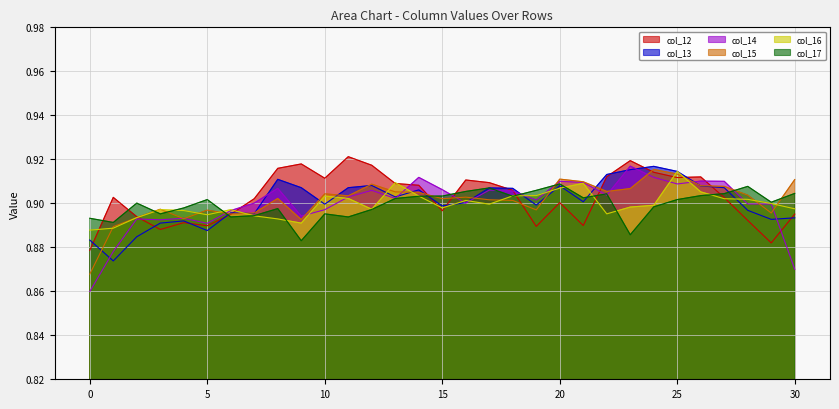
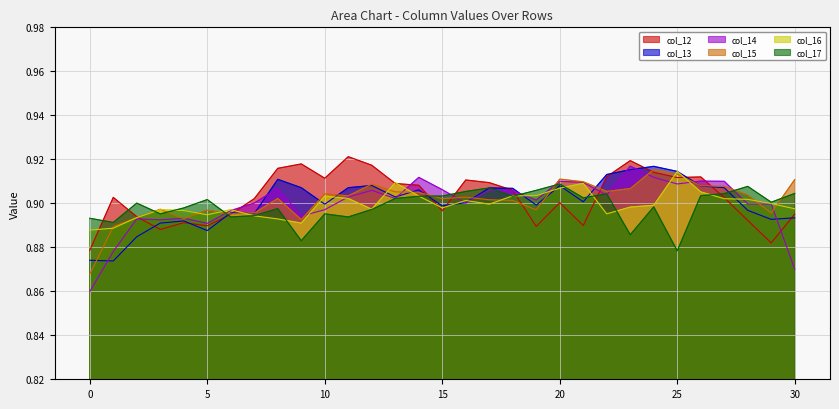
col_13, 0: 0.883 -> 0.874
col_17, 25: 0.902 -> 0.878
